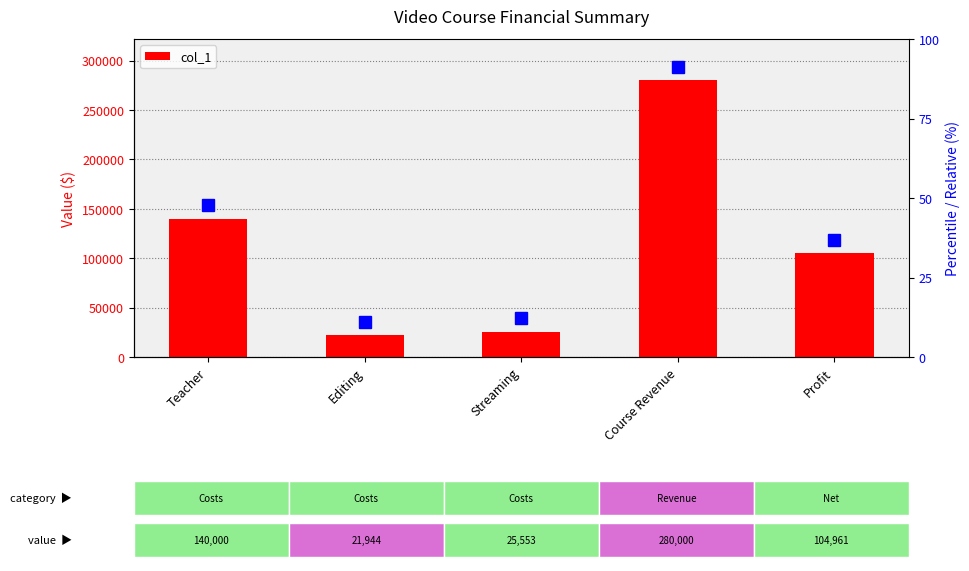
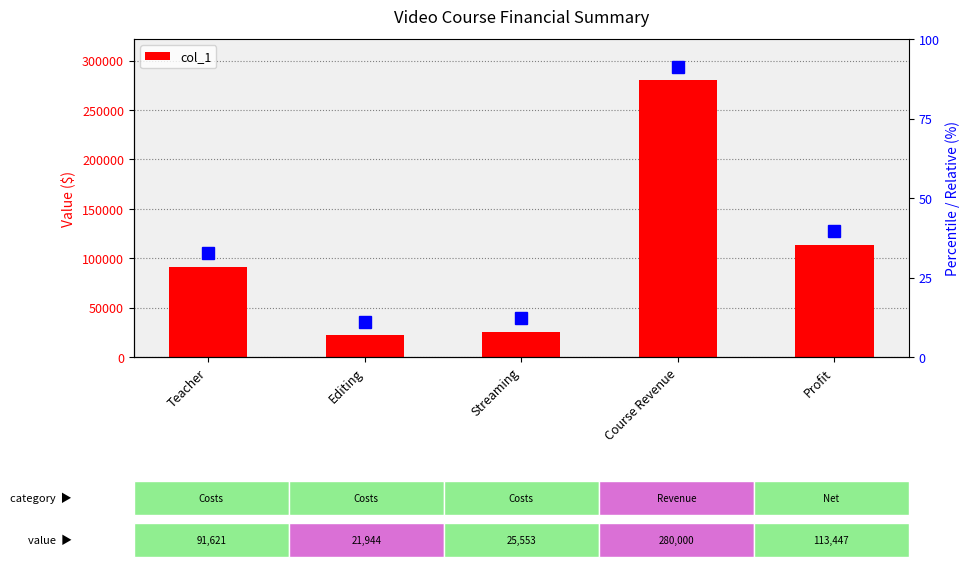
Video Course Financial Summary, col_1, Teacher: 140,000 -> 91,621
Video Course Financial Summary, col_1, Profit: 104,961 -> 113,447
